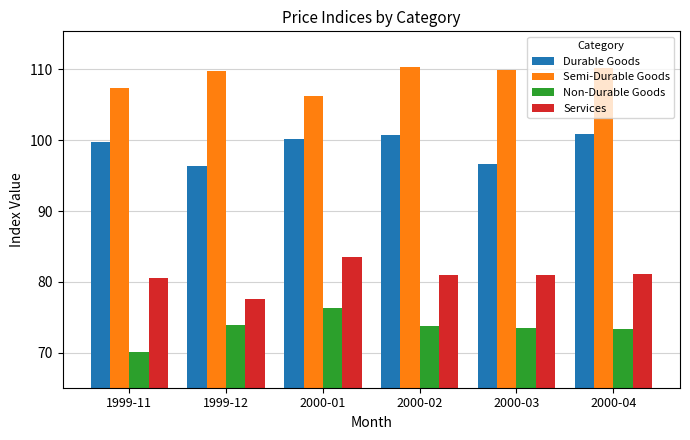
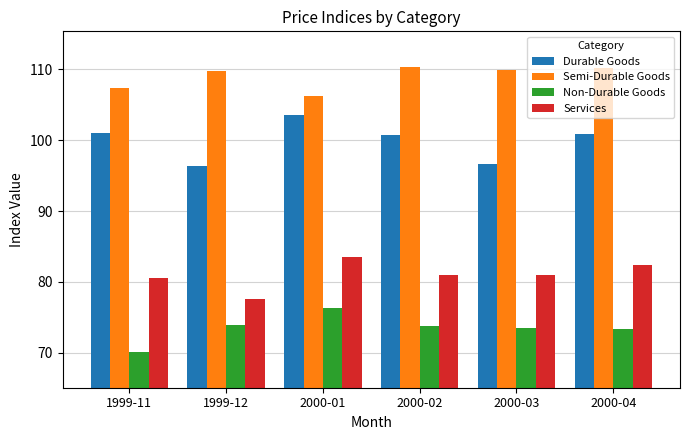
Durable Goods, 1999-11: 100 -> 101
Durable Goods, 2000-01: 100 -> 104
Services, 2000-04: 81 -> 82
